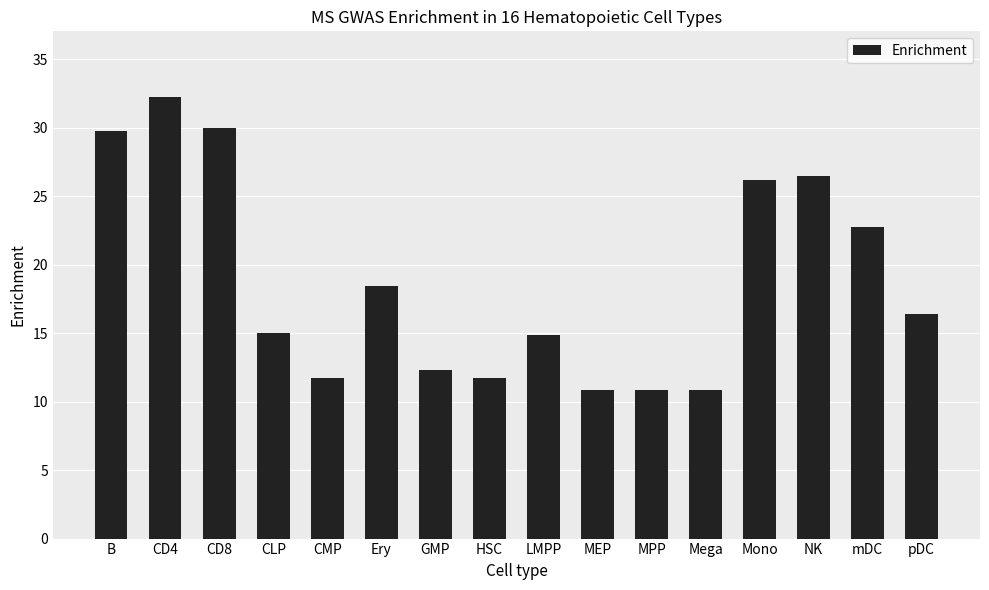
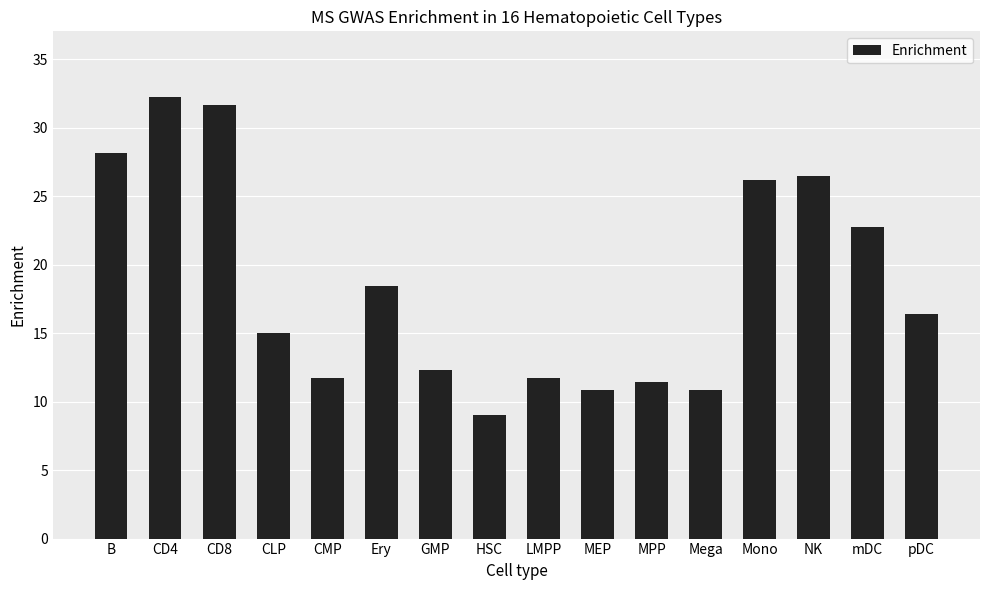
B: 29.8 -> 28.2
CD8: 30.0 -> 31.7
HSC: 11.7 -> 9.0
LMPP: 14.9 -> 11.7
MPP: 10.8 -> 11.5
